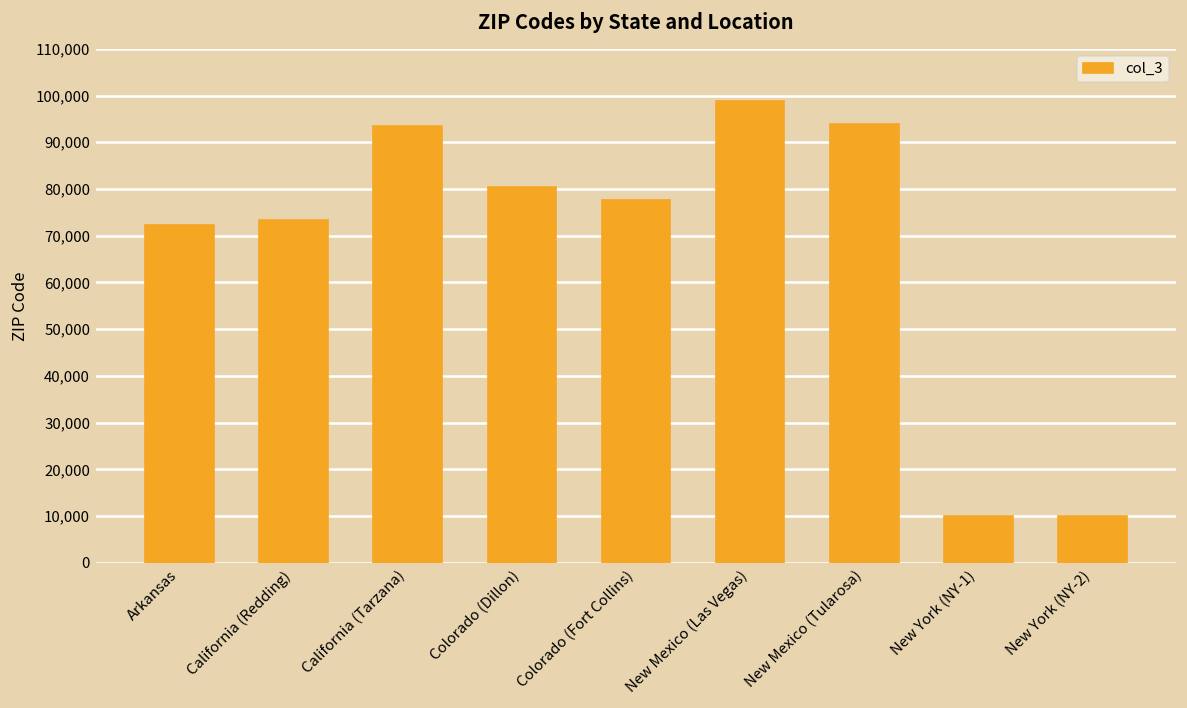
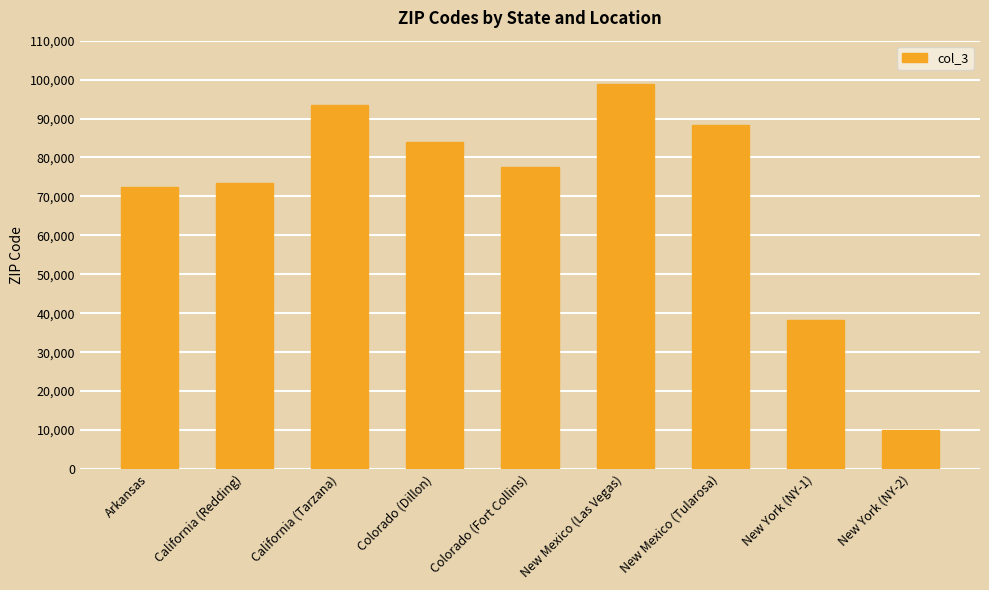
Colorado (Dillon): 80,000 -> 84,000
New Mexico (Tularosa): 94,000 -> 88,000
New York (NY-1): 10,000 -> 38,000
